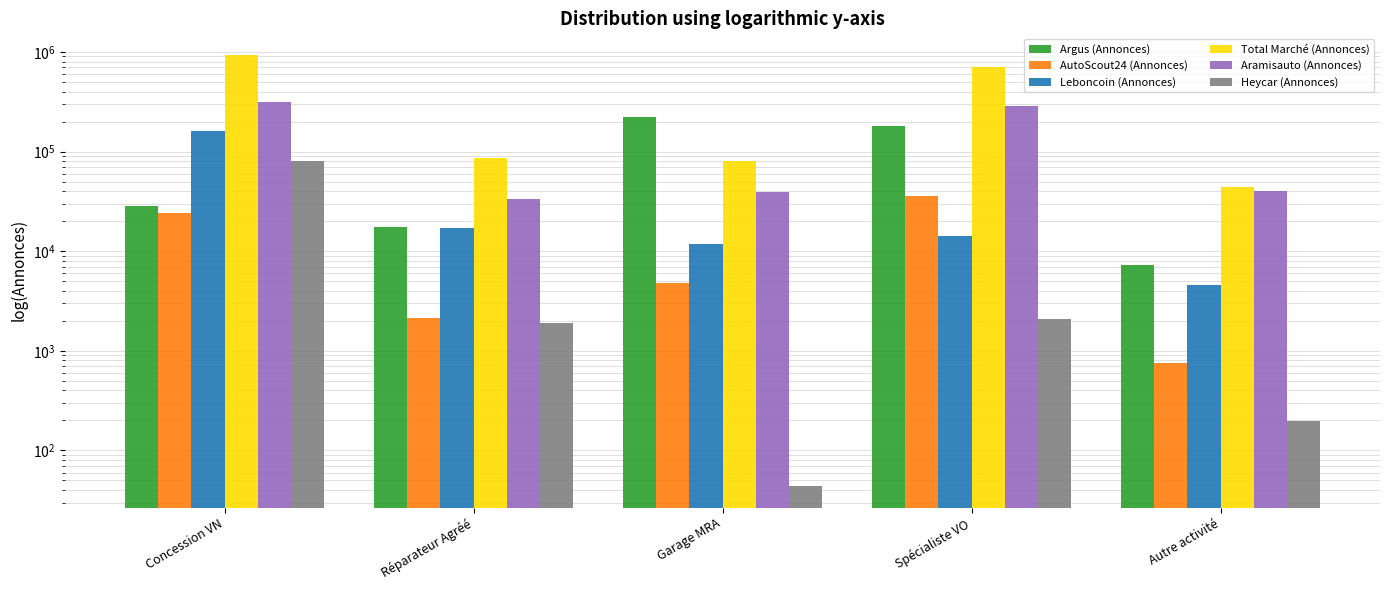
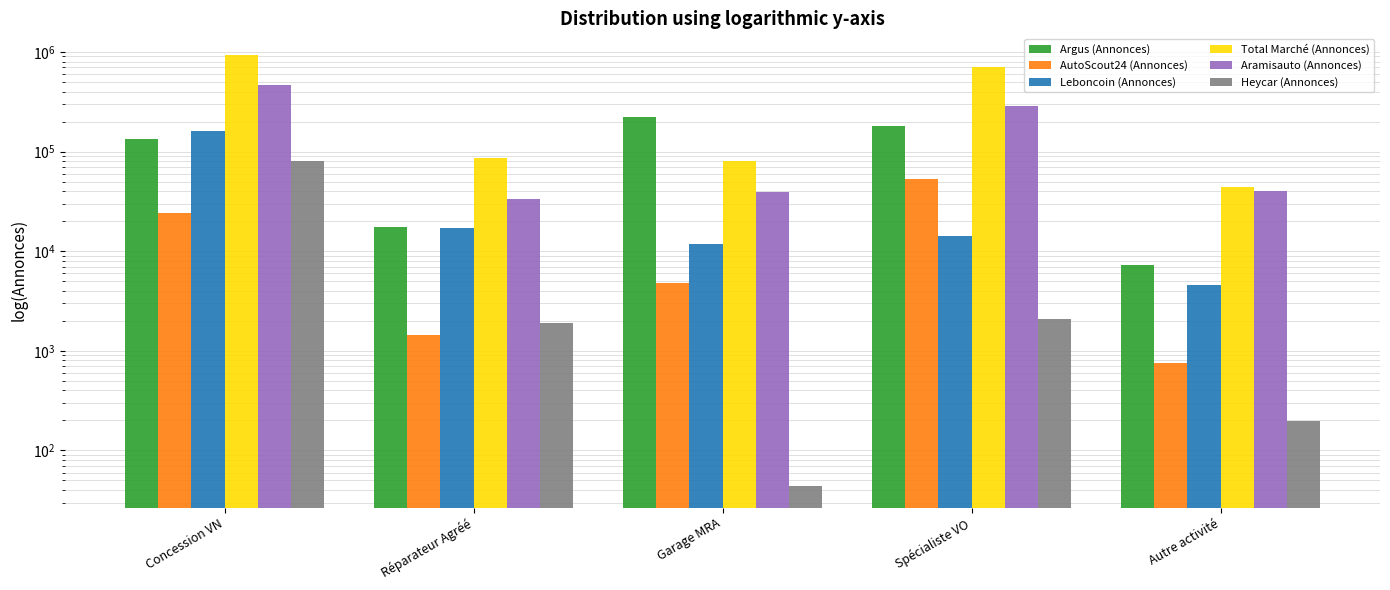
Argus (Annonces), Concession VN: 28000 -> 130000
Aramisauto (Annonces), Concession VN: 310000 -> 500000
AutoScout24 (Annonces), Réparateur Agréé: 2100 -> 1400
AutoScout24 (Annonces), Spécialiste VO: 36000 -> 50000
